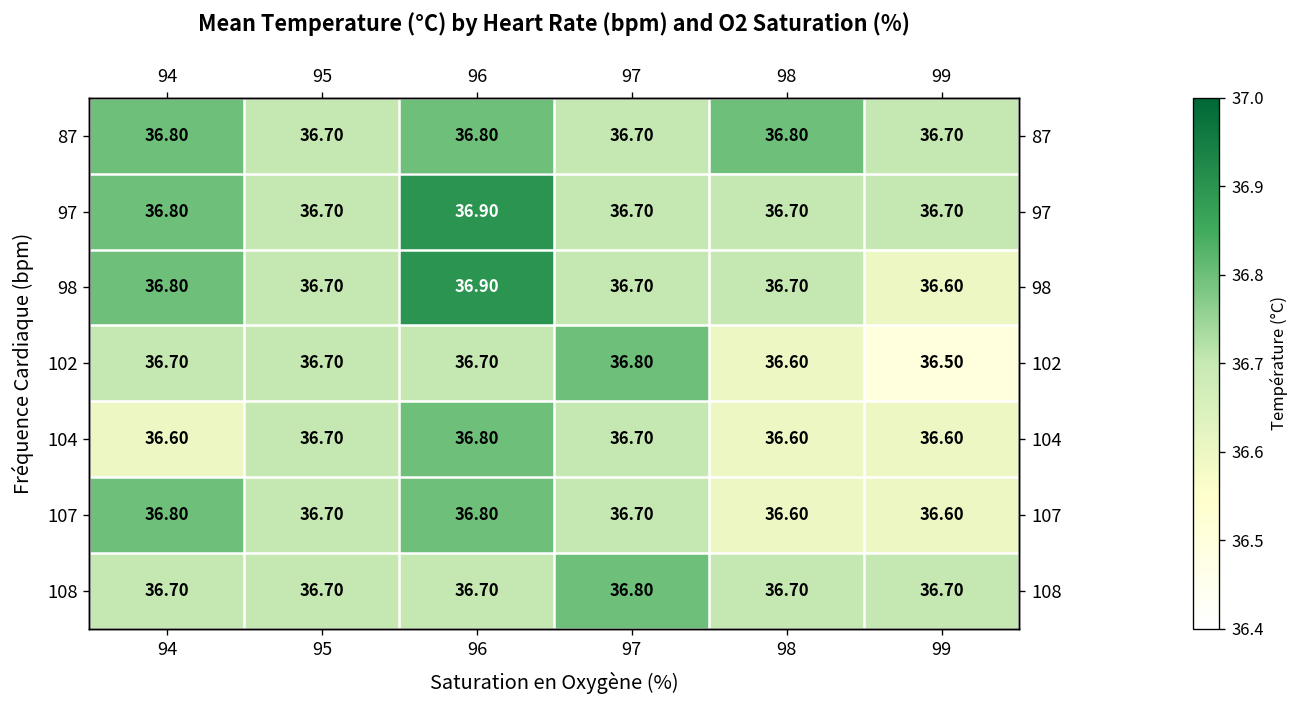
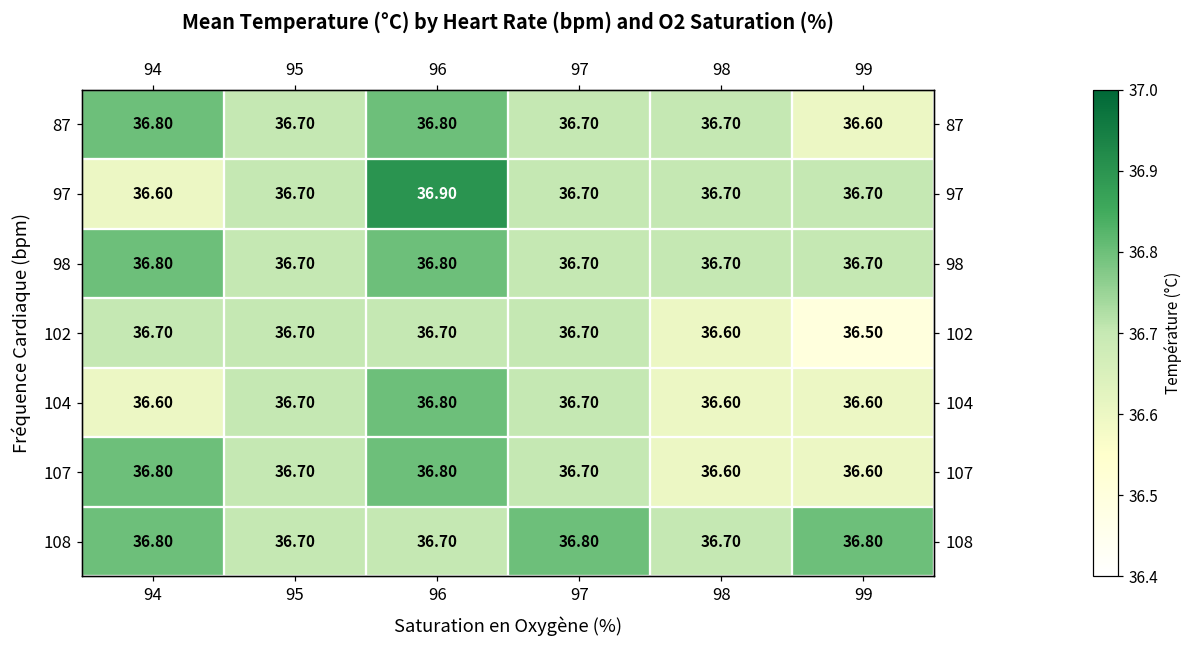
87, 98: 36.80 -> 36.70
87, 99: 36.70 -> 36.60
97, 94: 36.80 -> 36.60
98, 96: 36.90 -> 36.80
98, 99: 36.60 -> 36.70
102, 97: 36.80 -> 36.70
108, 94: 36.70 -> 36.80
108, 99: 36.70 -> 36.80
